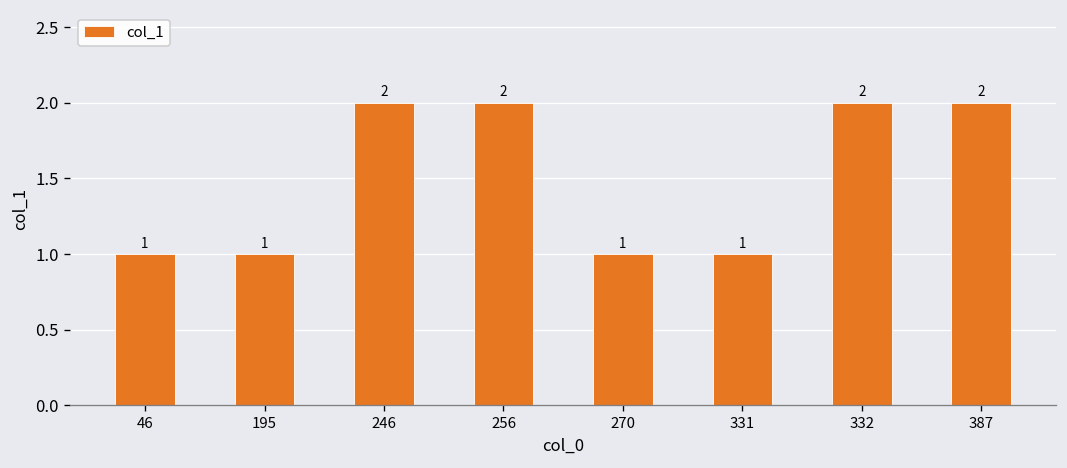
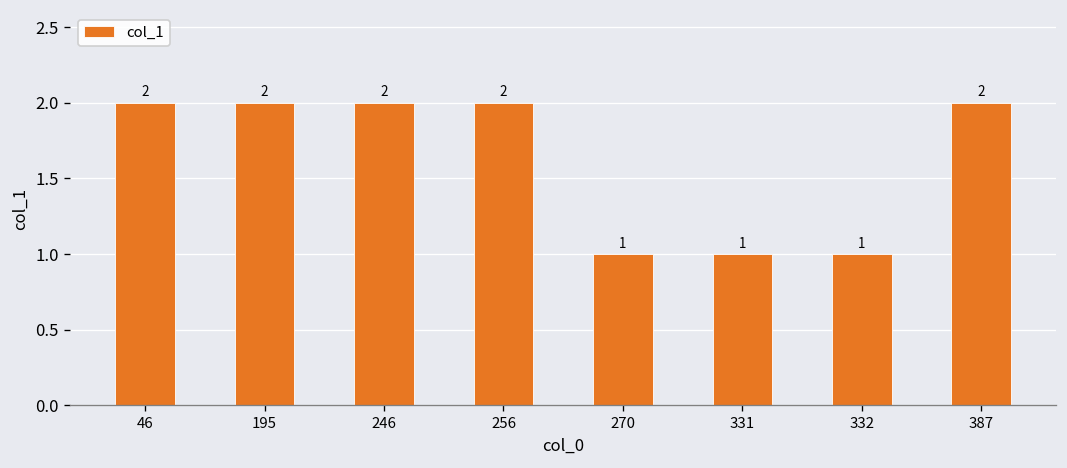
46: 1 -> 2
195: 1 -> 2
332: 2 -> 1
